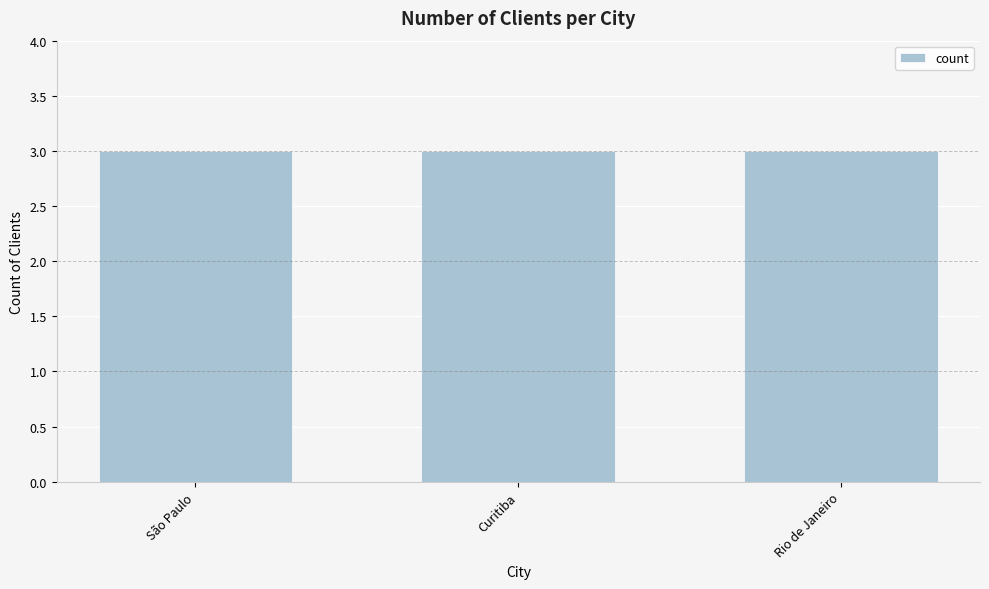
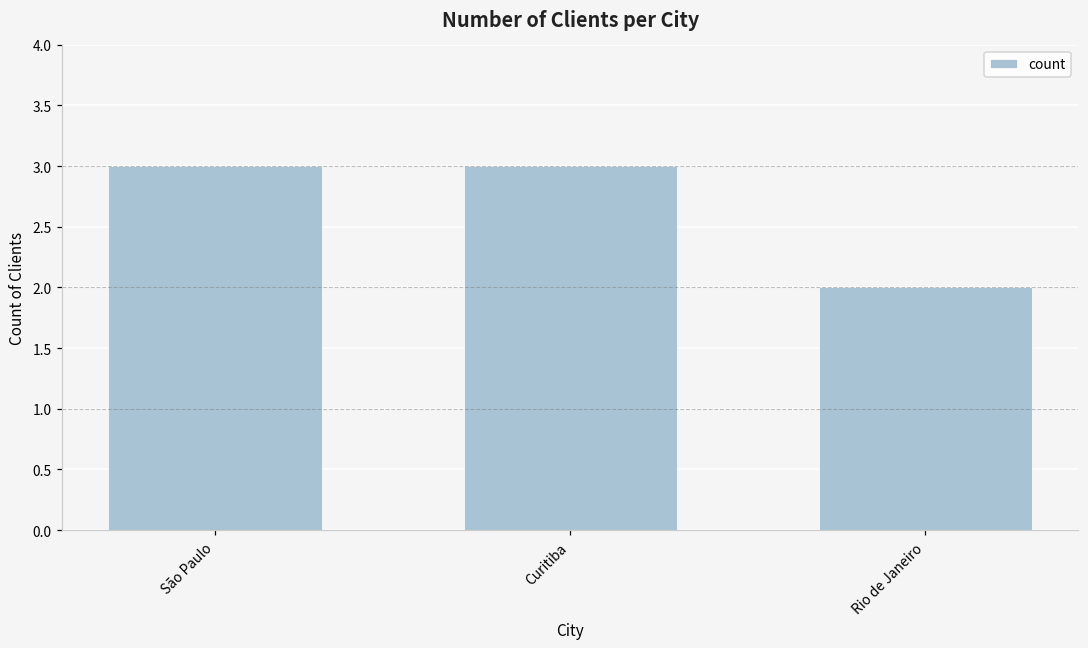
Rio de Janeiro: 3 -> 2
